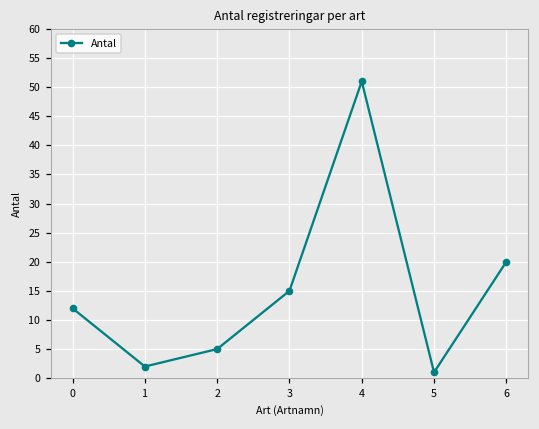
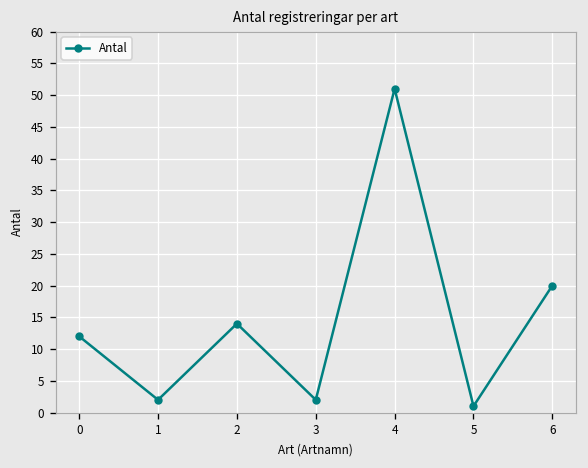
2: 5 -> 14
3: 15 -> 2
